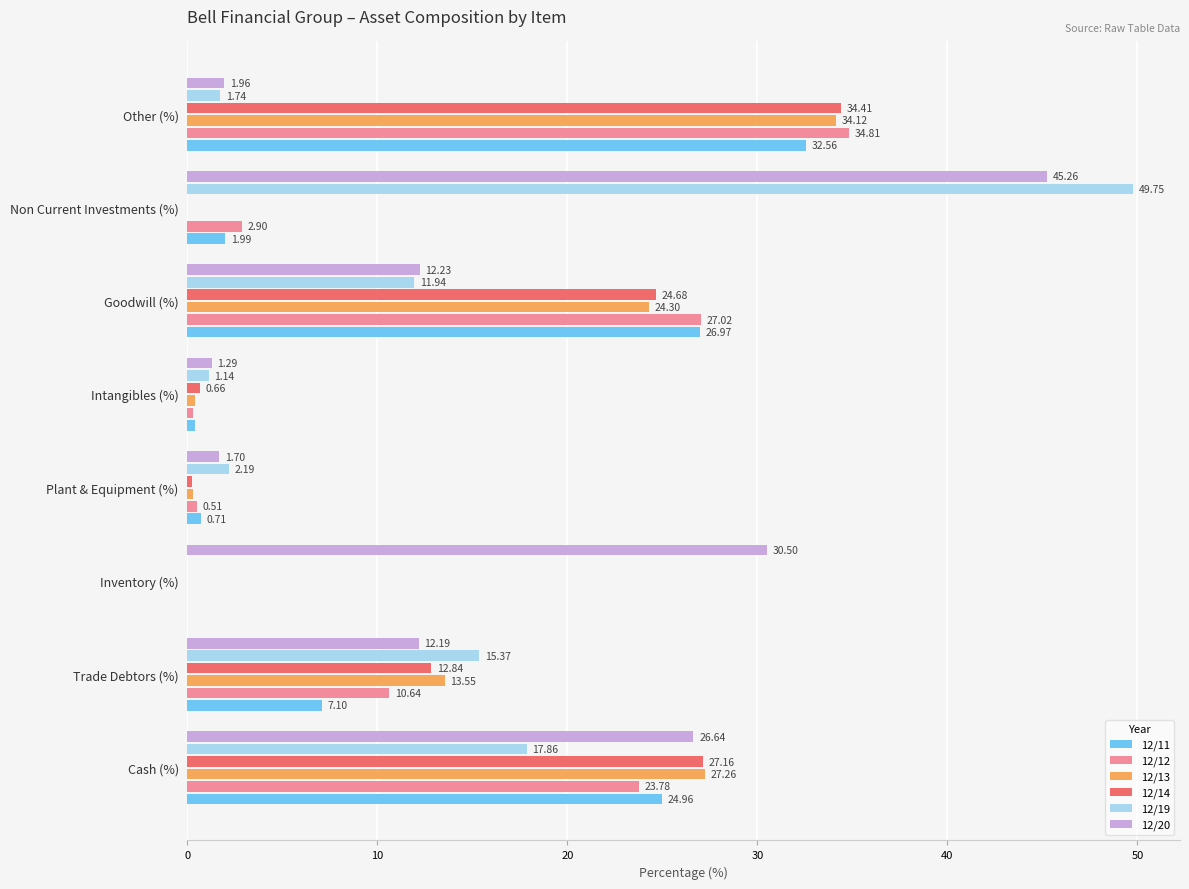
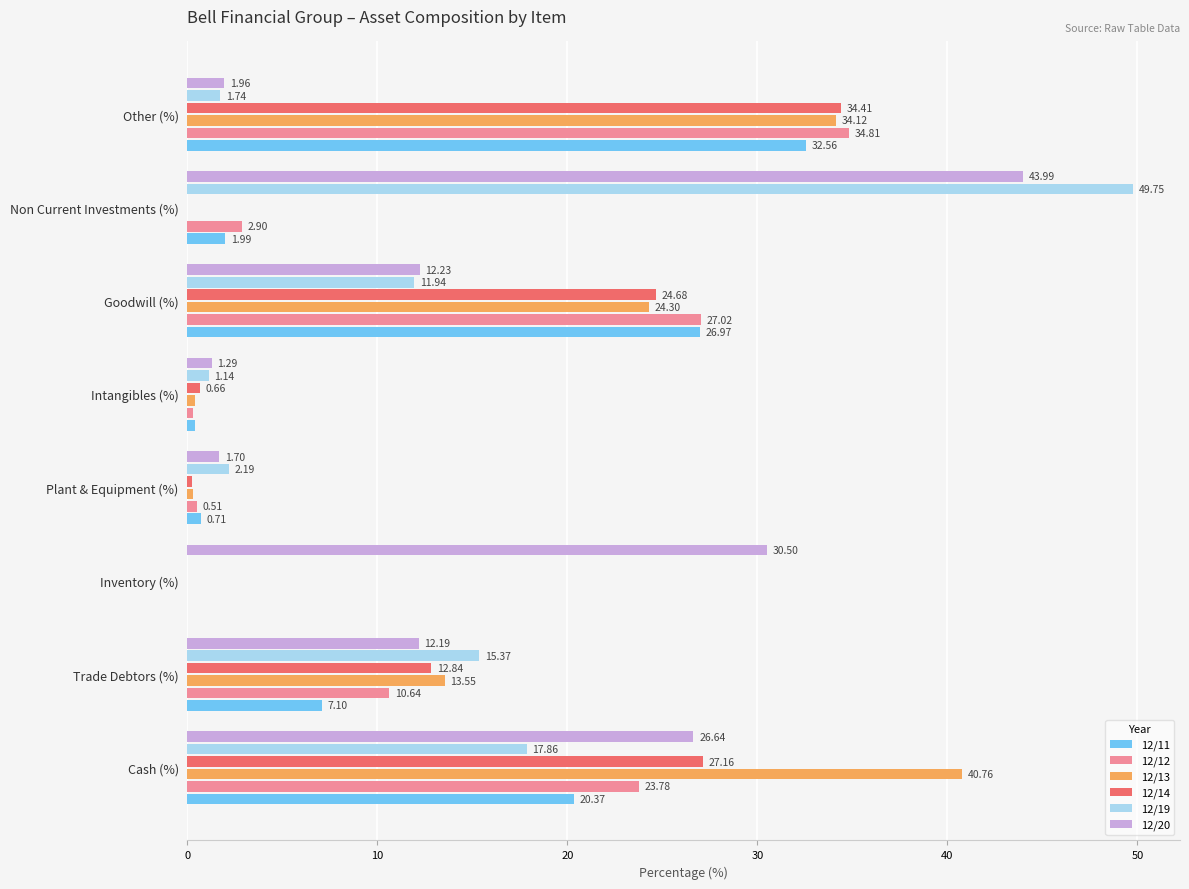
12/20, Non Current Investments (%): 45.26 -> 43.99
12/13, Cash (%): 27.26 -> 40.76
12/11, Cash (%): 24.96 -> 20.37
